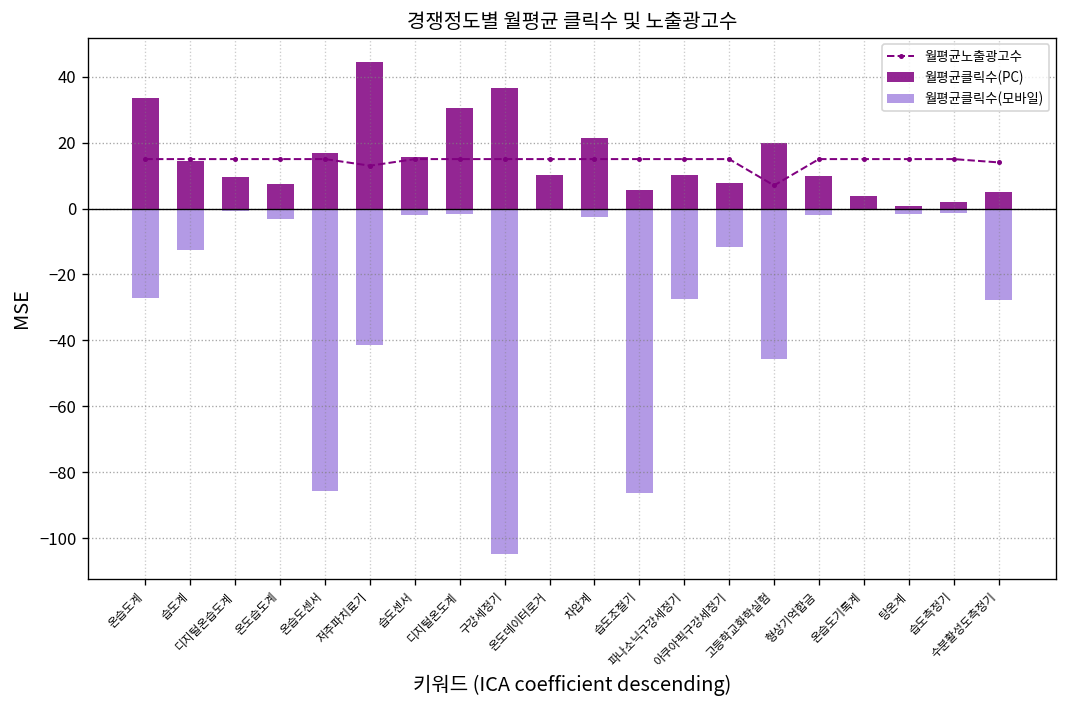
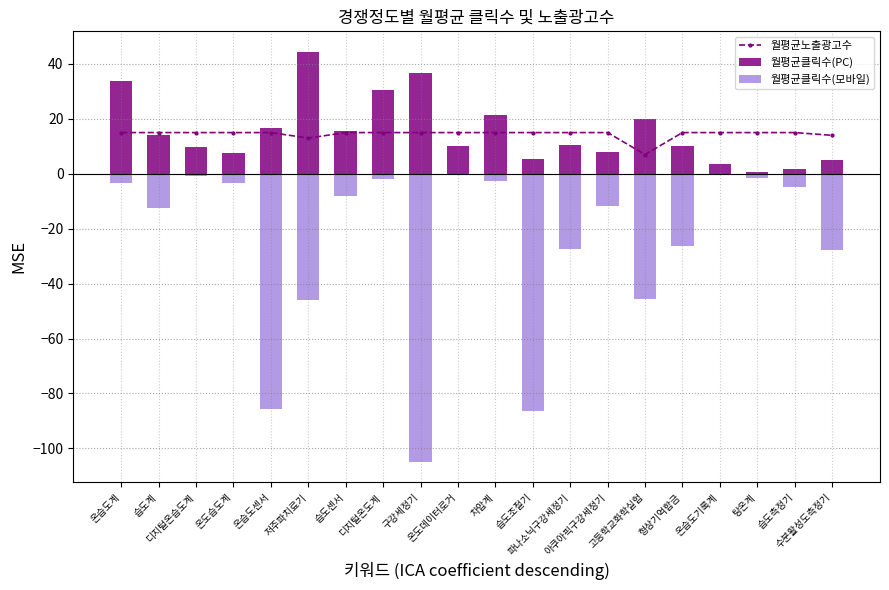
월평균클릭수(모바일), 온습도계: -27 -> -3
월평균클릭수(모바일), 저주파치료기: -42 -> -46
월평균클릭수(모바일), 습도센서: -2 -> -8
월평균클릭수(모바일), 형상기억합금: -2 -> -26
월평균클릭수(모바일), 습도측정기: -2 -> -5
